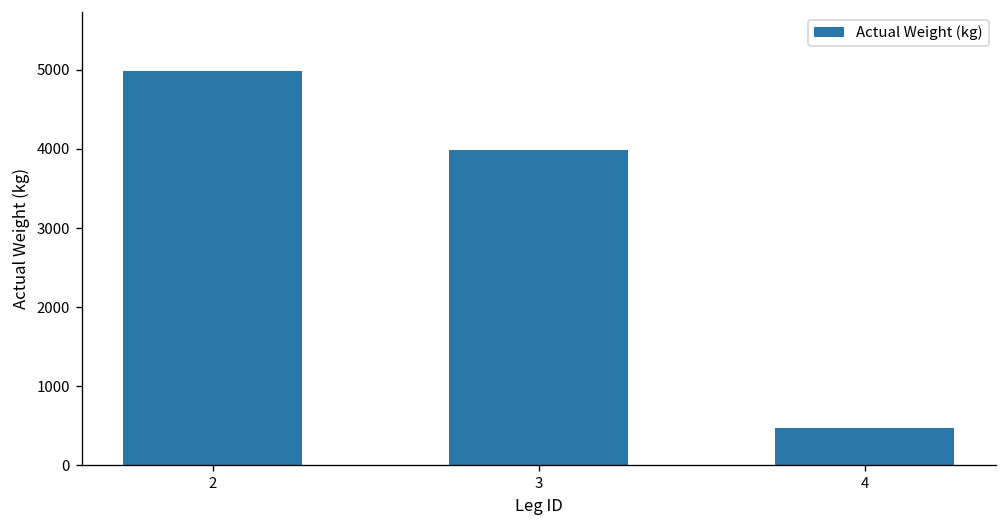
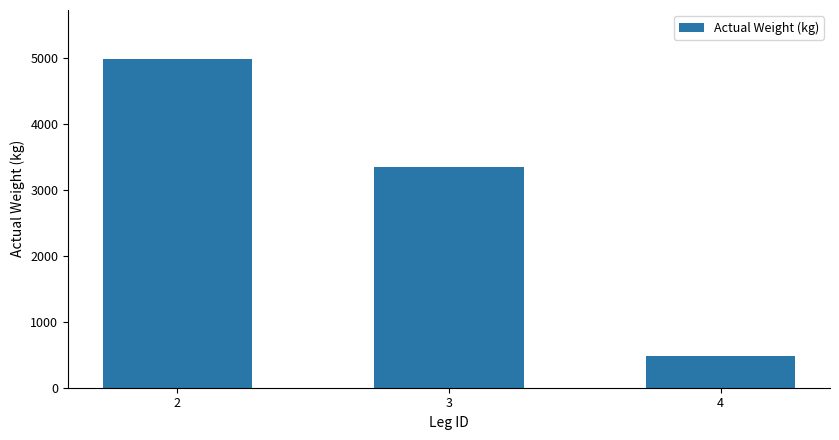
3: 4000 -> 3300
